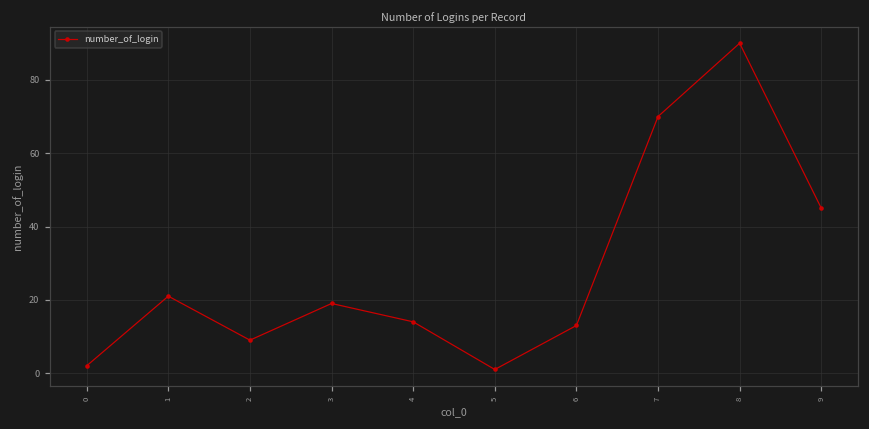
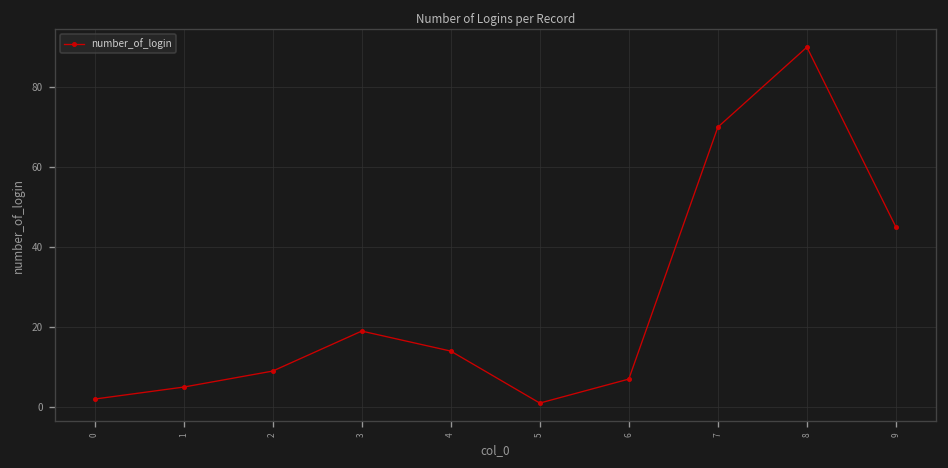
1: 21 -> 5
6: 13 -> 7
